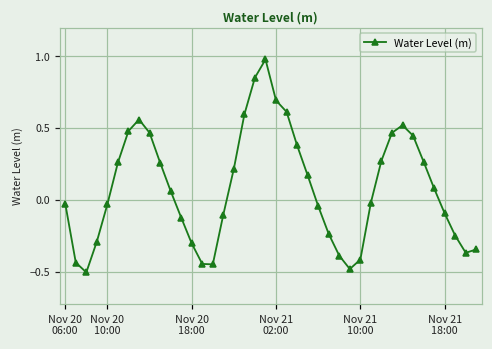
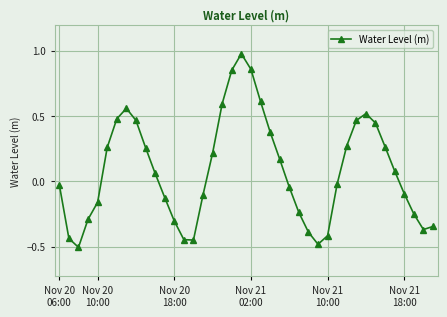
Nov 20 10:00: -0.03 -> -0.16
Nov 21 02:00: 0.69 -> 0.86
